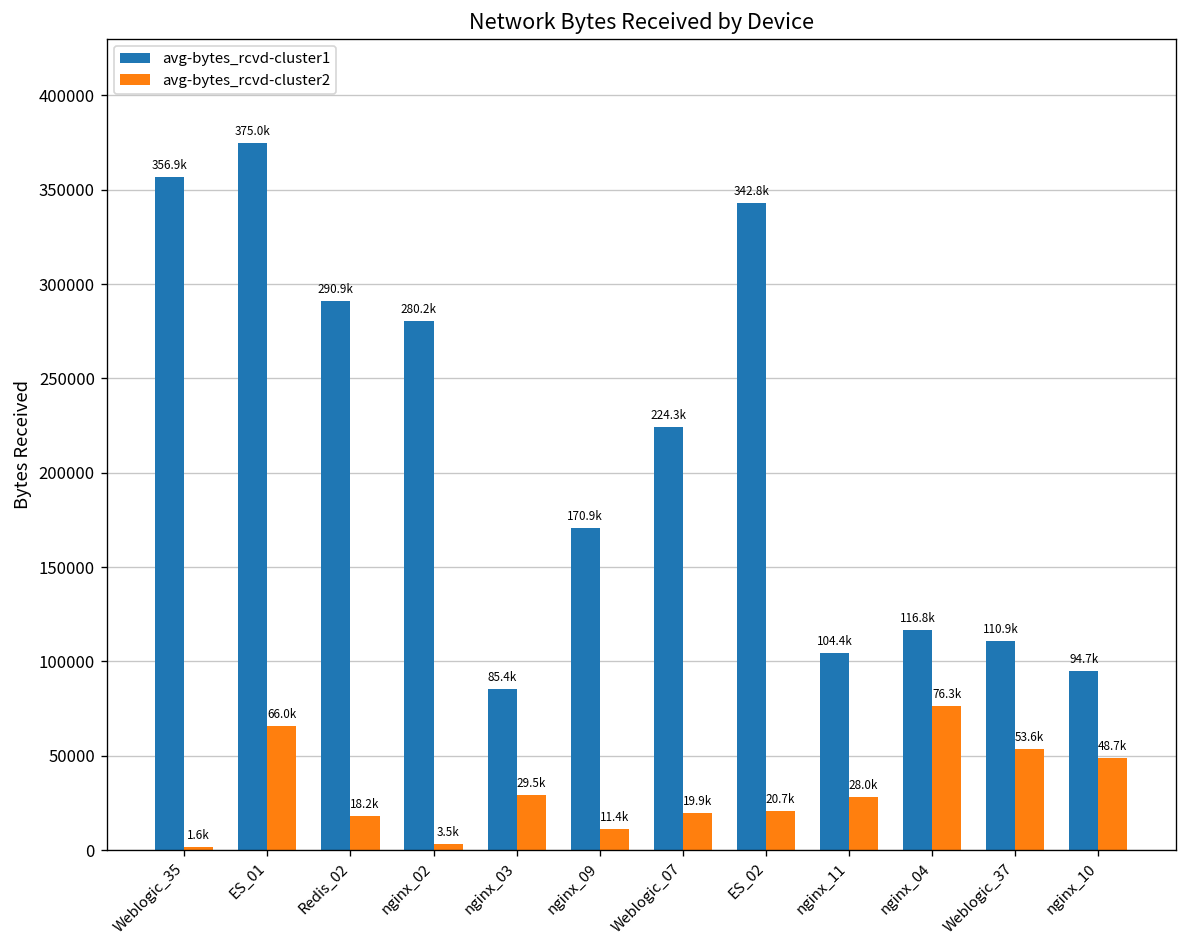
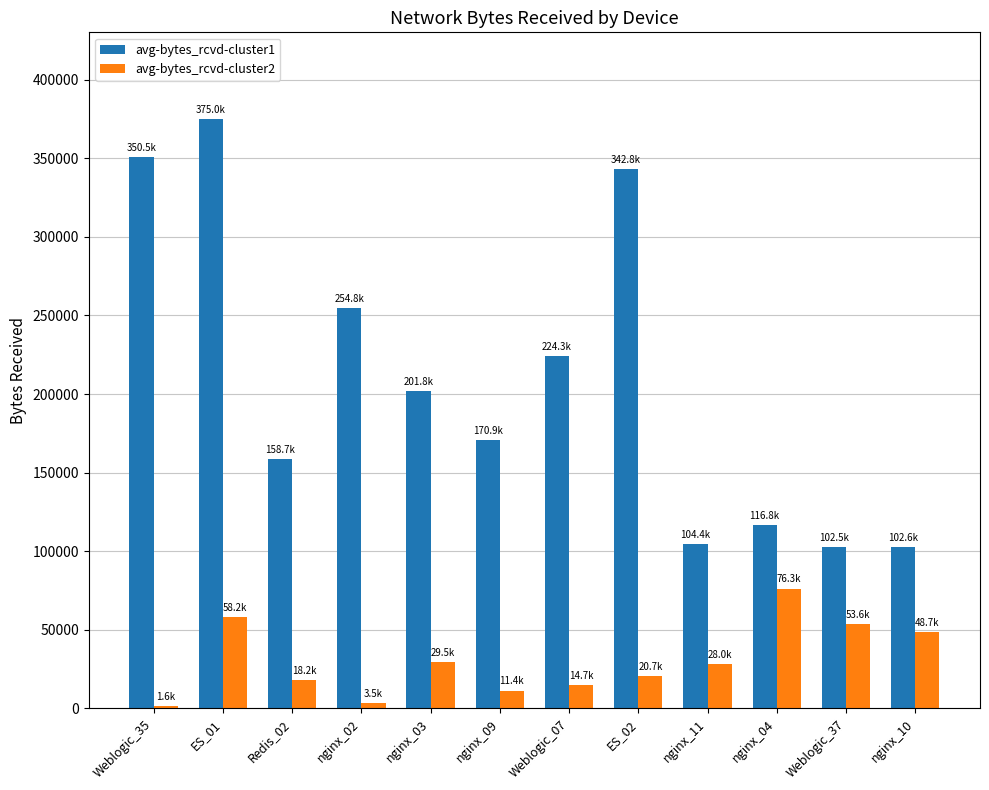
avg-bytes_rcvd-cluster1, Weblogic_35: 356.9k -> 350.5k
avg-bytes_rcvd-cluster2, ES_01: 66.0k -> 58.2k
avg-bytes_rcvd-cluster1, Redis_02: 290.9k -> 158.7k
avg-bytes_rcvd-cluster1, nginx_02: 280.2k -> 254.8k
avg-bytes_rcvd-cluster1, nginx_03: 85.4k -> 201.8k
avg-bytes_rcvd-cluster2, Weblogic_07: 19.9k -> 14.7k
avg-bytes_rcvd-cluster1, Weblogic_37: 110.9k -> 102.5k
avg-bytes_rcvd-cluster1, nginx_10: 94.7k -> 102.6k
